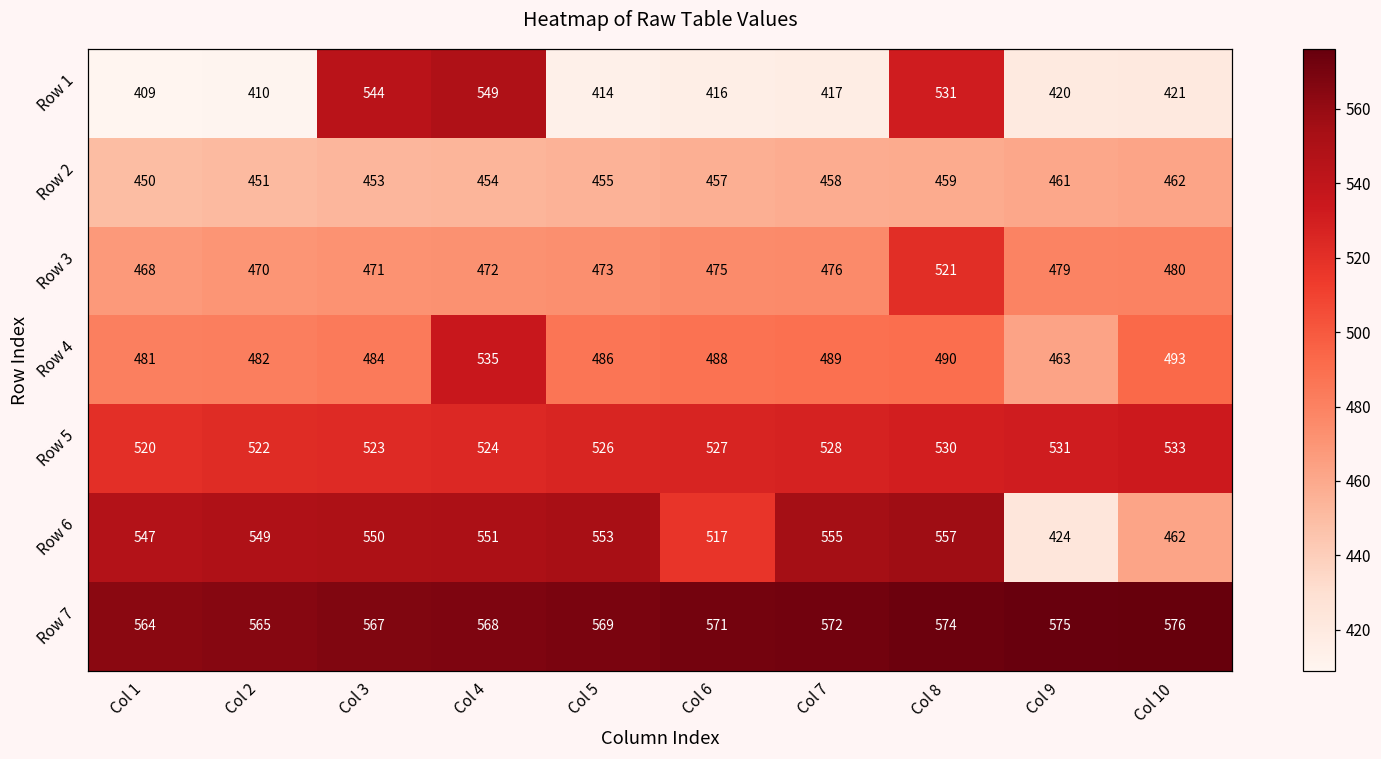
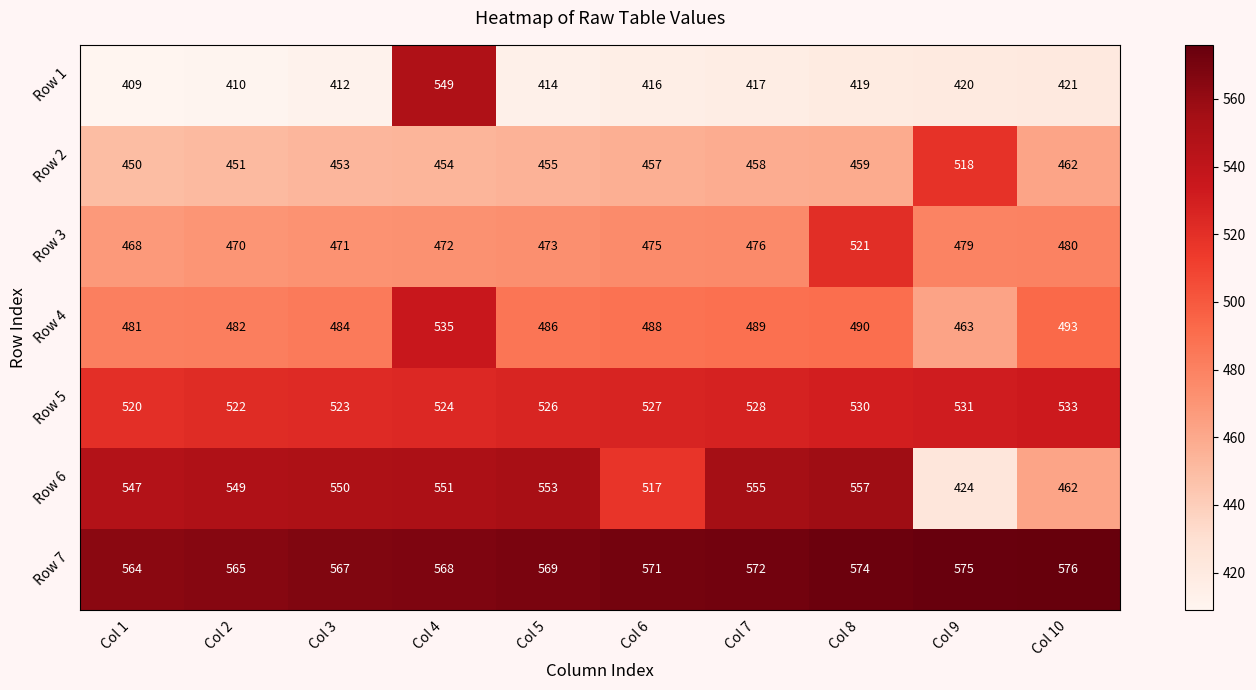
Row 1, Col 3: 544 -> 412
Row 1, Col 8: 531 -> 419
Row 2, Col 9: 461 -> 518
